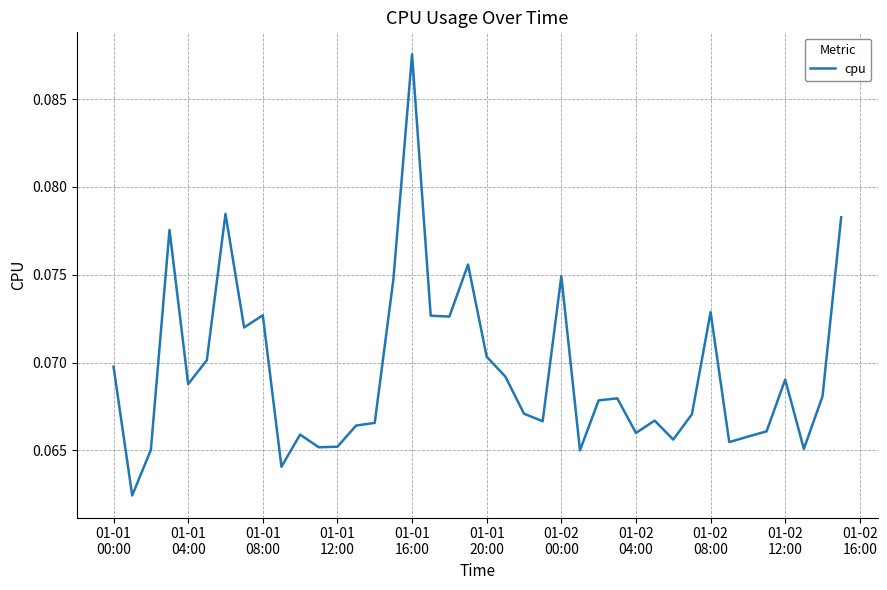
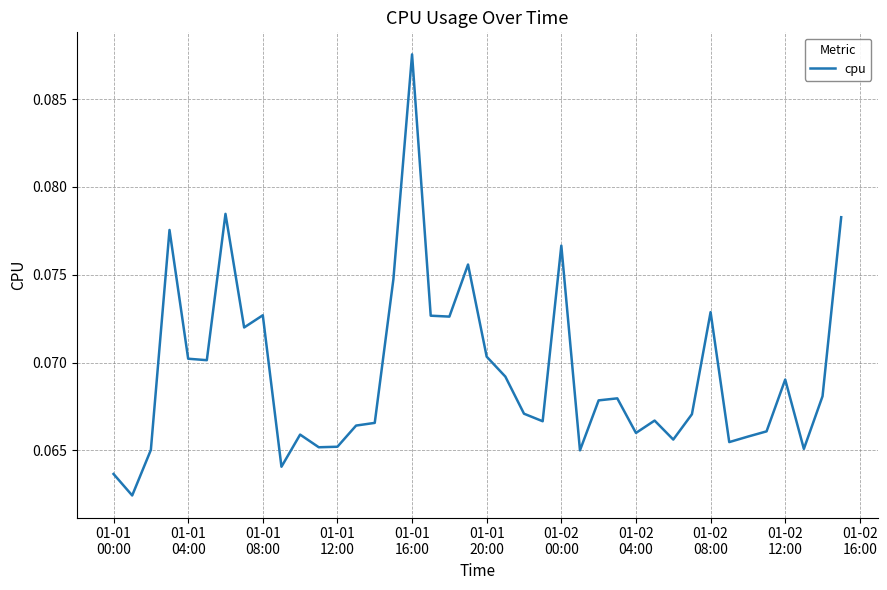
01-01 00:00: 0.0698 -> 0.0637
01-01 04:00: 0.0688 -> 0.0702
01-02 00:00: 0.0749 -> 0.0767
